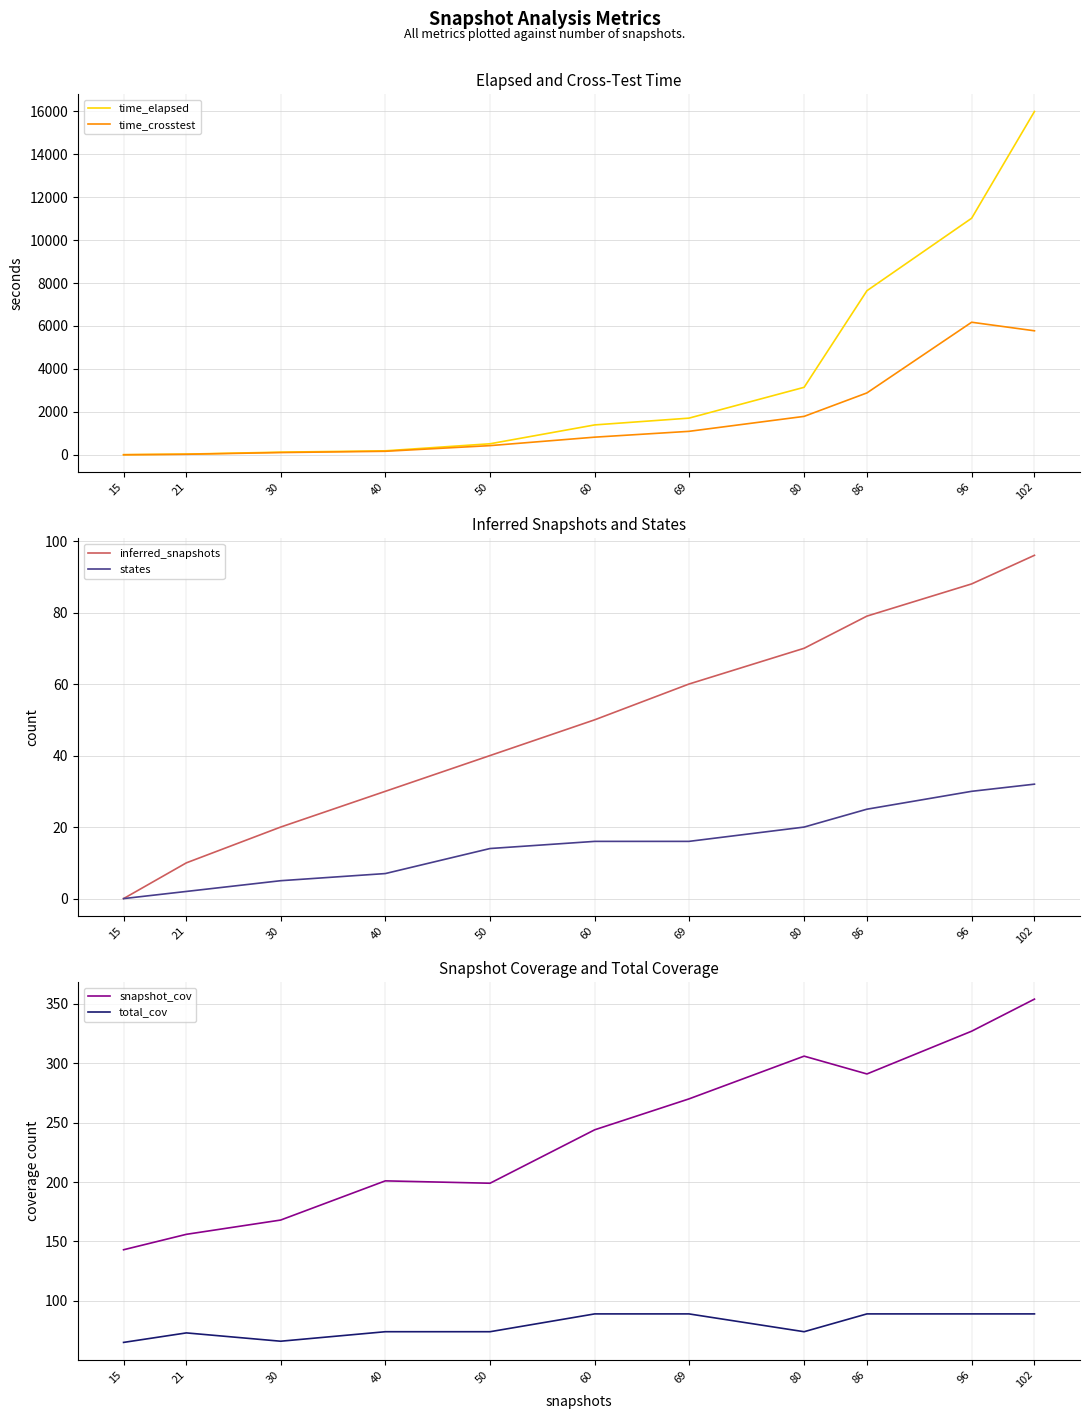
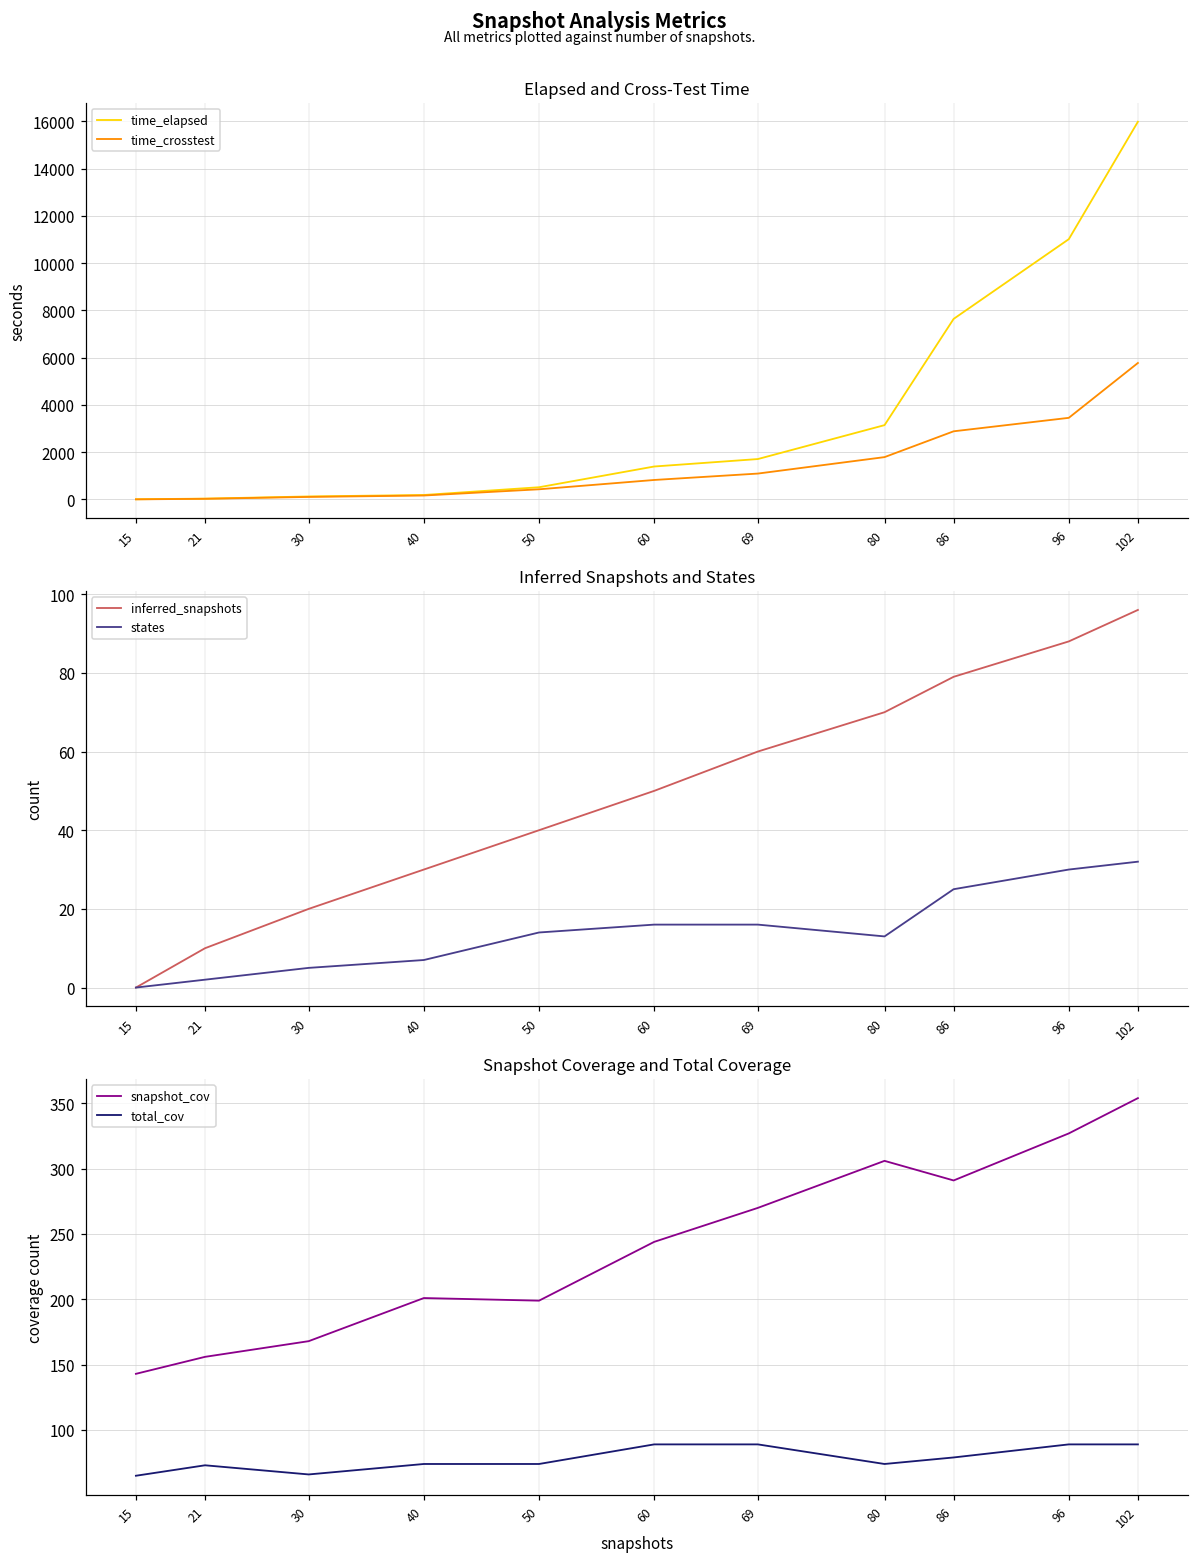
Elapsed and Cross-Test Time, time_crosstest, 96: 6200 -> 3500
Inferred Snapshots and States, states, 80: 20 -> 13
Snapshot Coverage and Total Coverage, total_cov, 86: 89 -> 79
